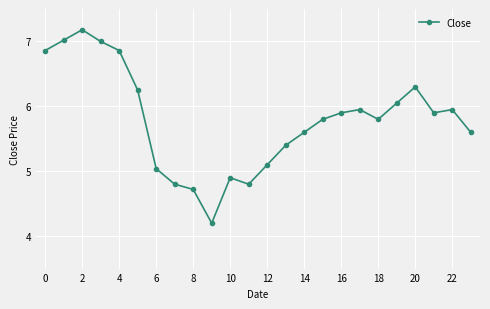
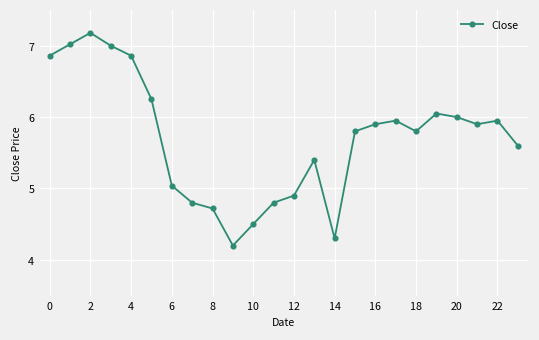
10: 4.9 -> 4.5
12: 5.1 -> 4.9
14: 5.6 -> 4.3
20: 6.3 -> 6.0
